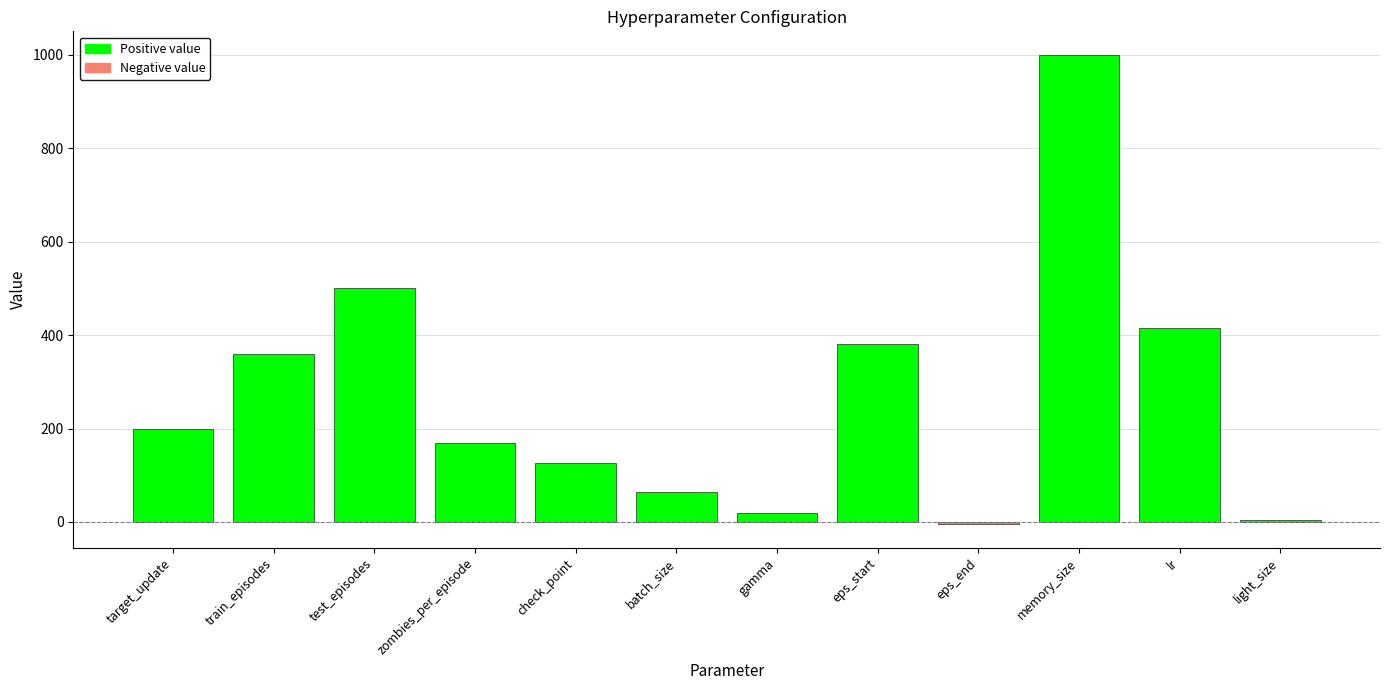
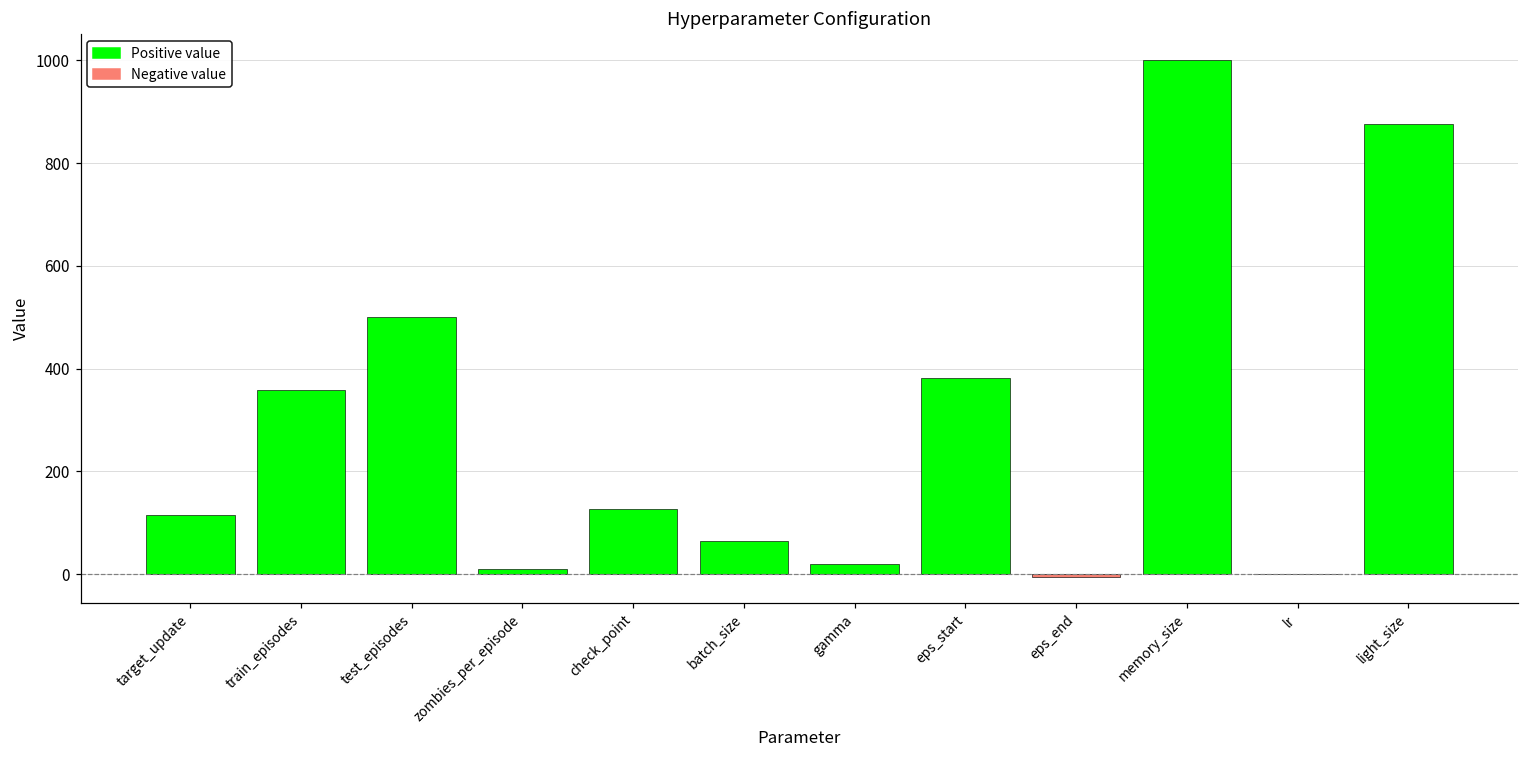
target_update: 200 -> 120
zombies_per_episode: 170 -> 10
lr: 420 -> 0
light_size: 0 -> 880
